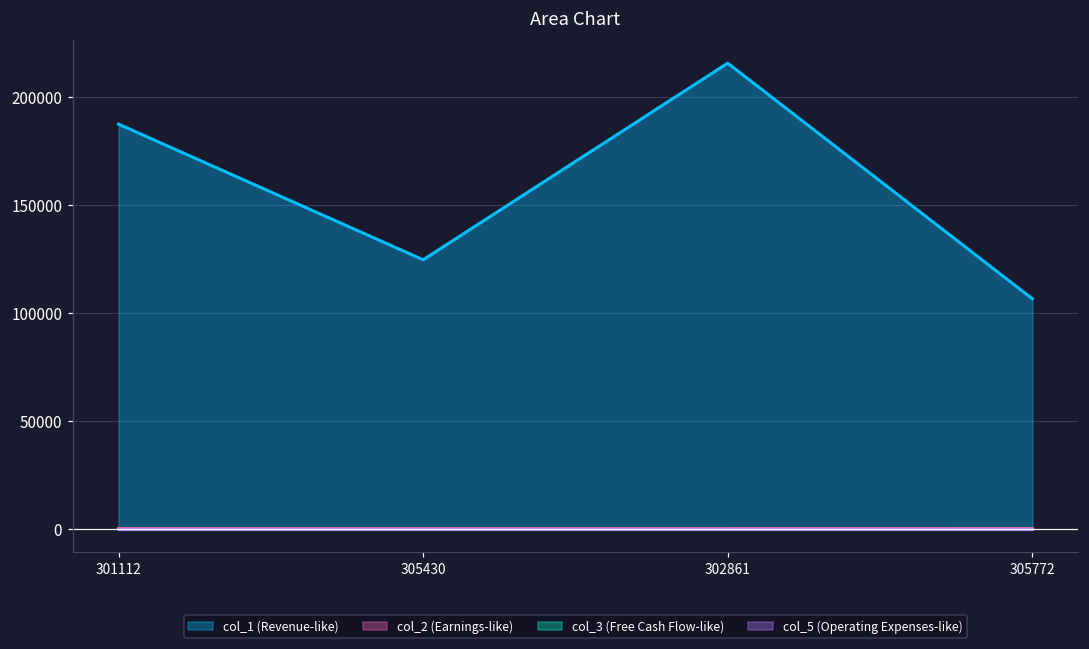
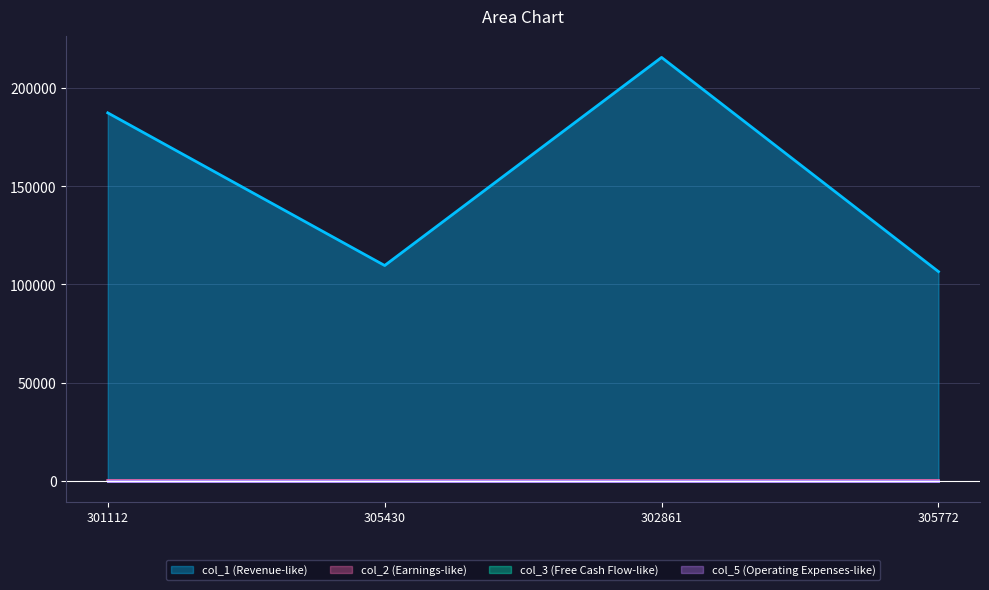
col_1 (Revenue-like), 305430: 125000 -> 110000
